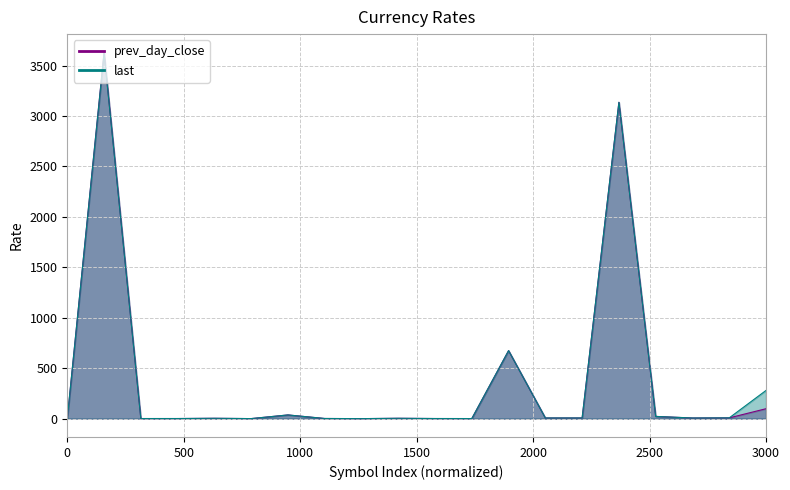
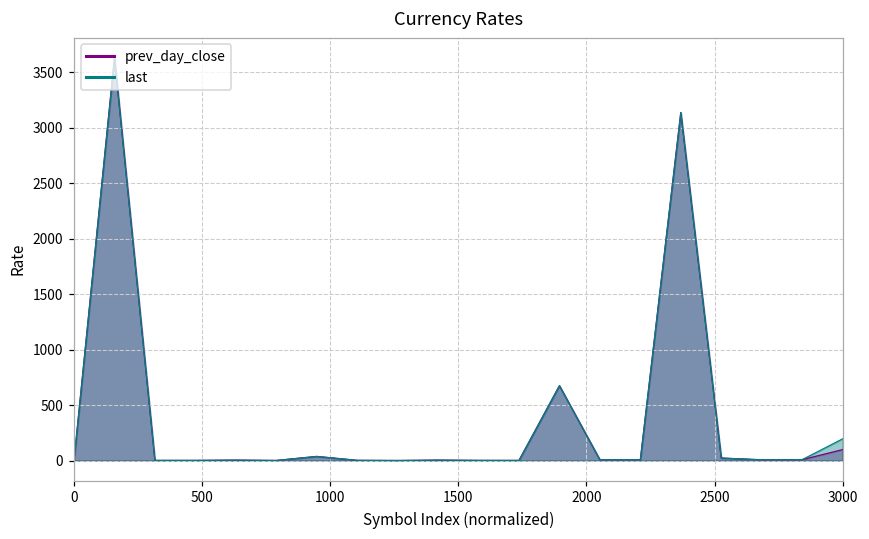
last, 3000: 280 -> 200
